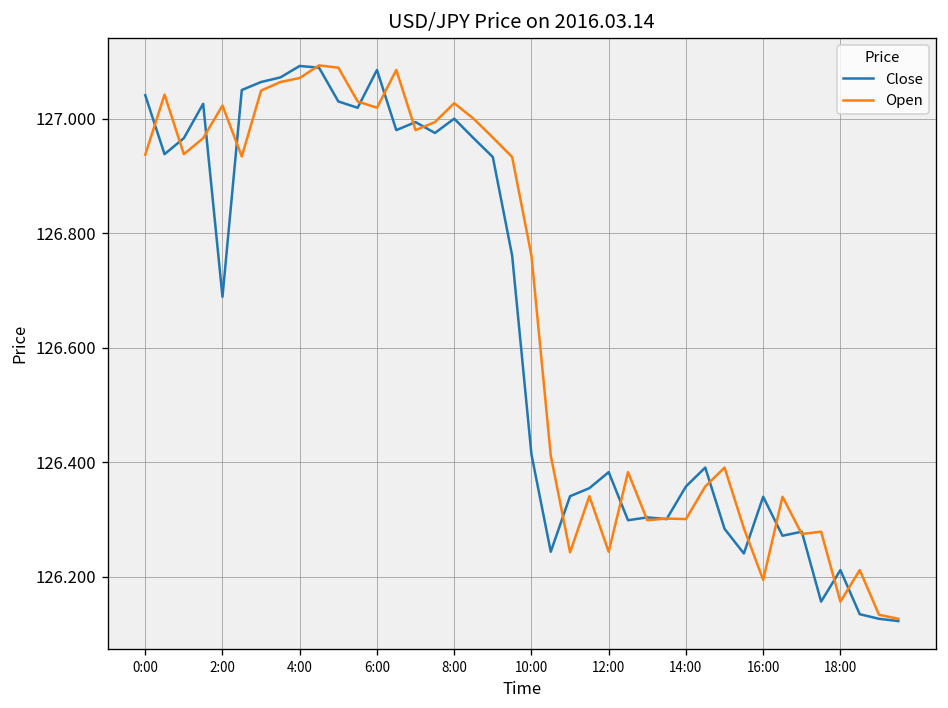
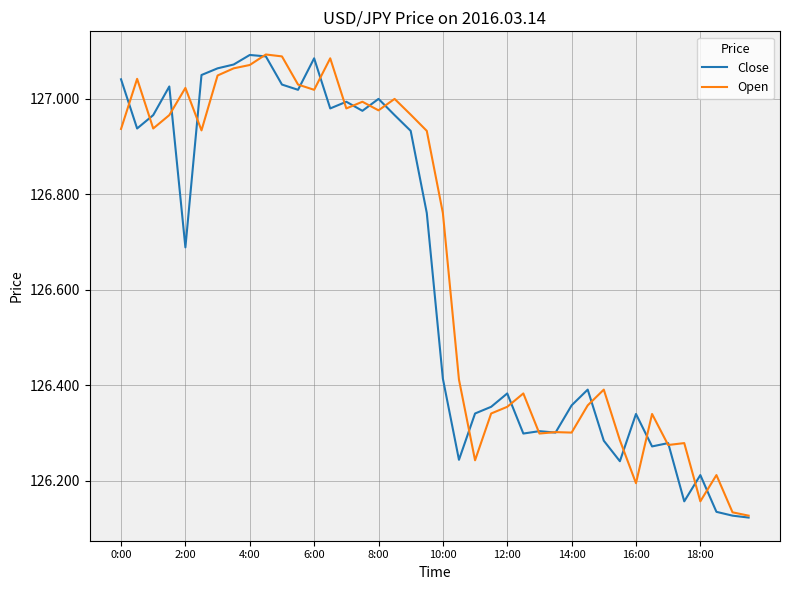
Open, 8:00: 127.03 -> 126.98
Open, 12:00: 126.24 -> 126.36
